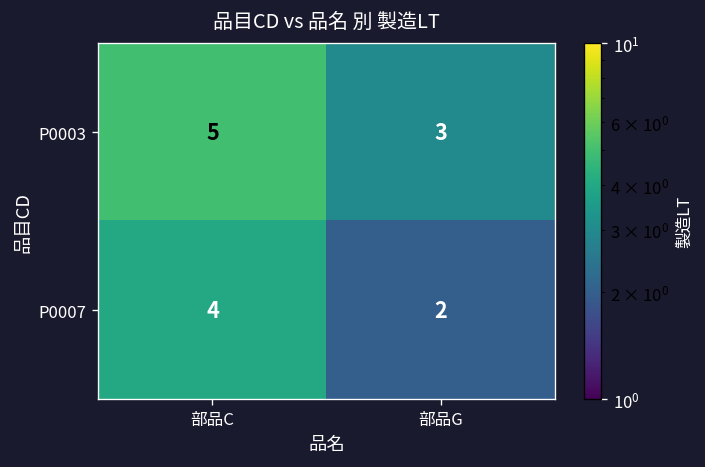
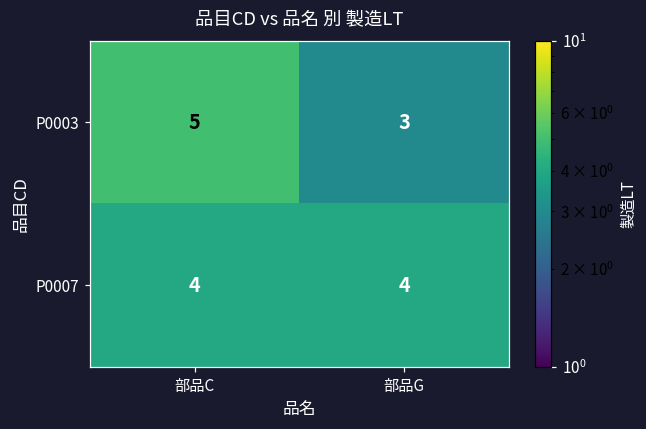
P0007, 部品G: 2 -> 4
